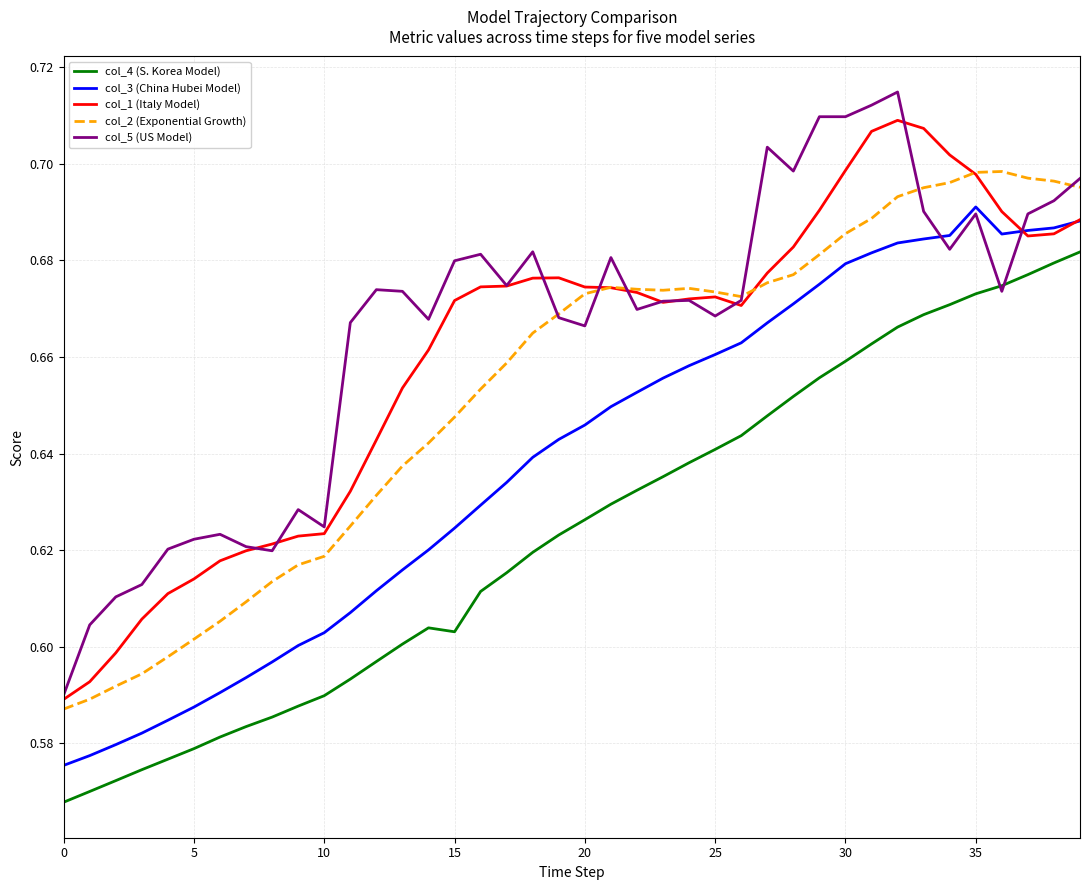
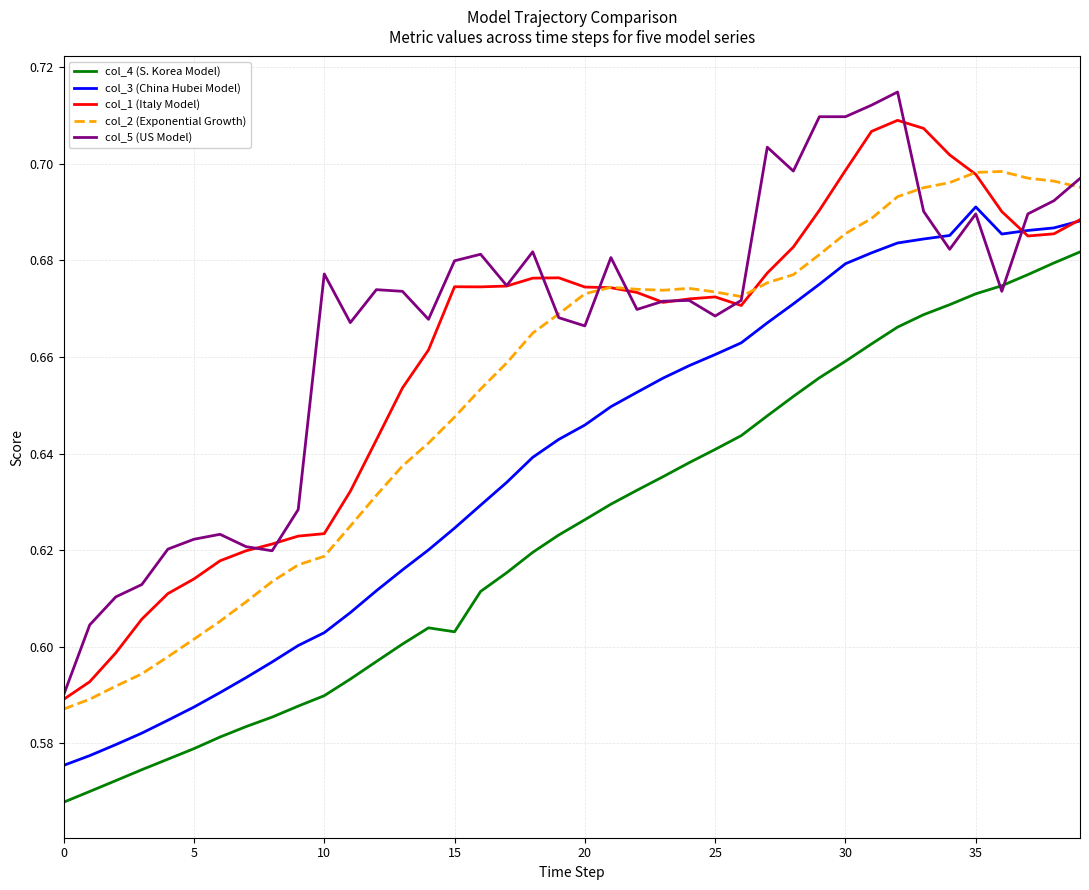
col_5 (US Model), 10: 0.625 -> 0.677
col_1 (Italy Model), 15: 0.672 -> 0.675
